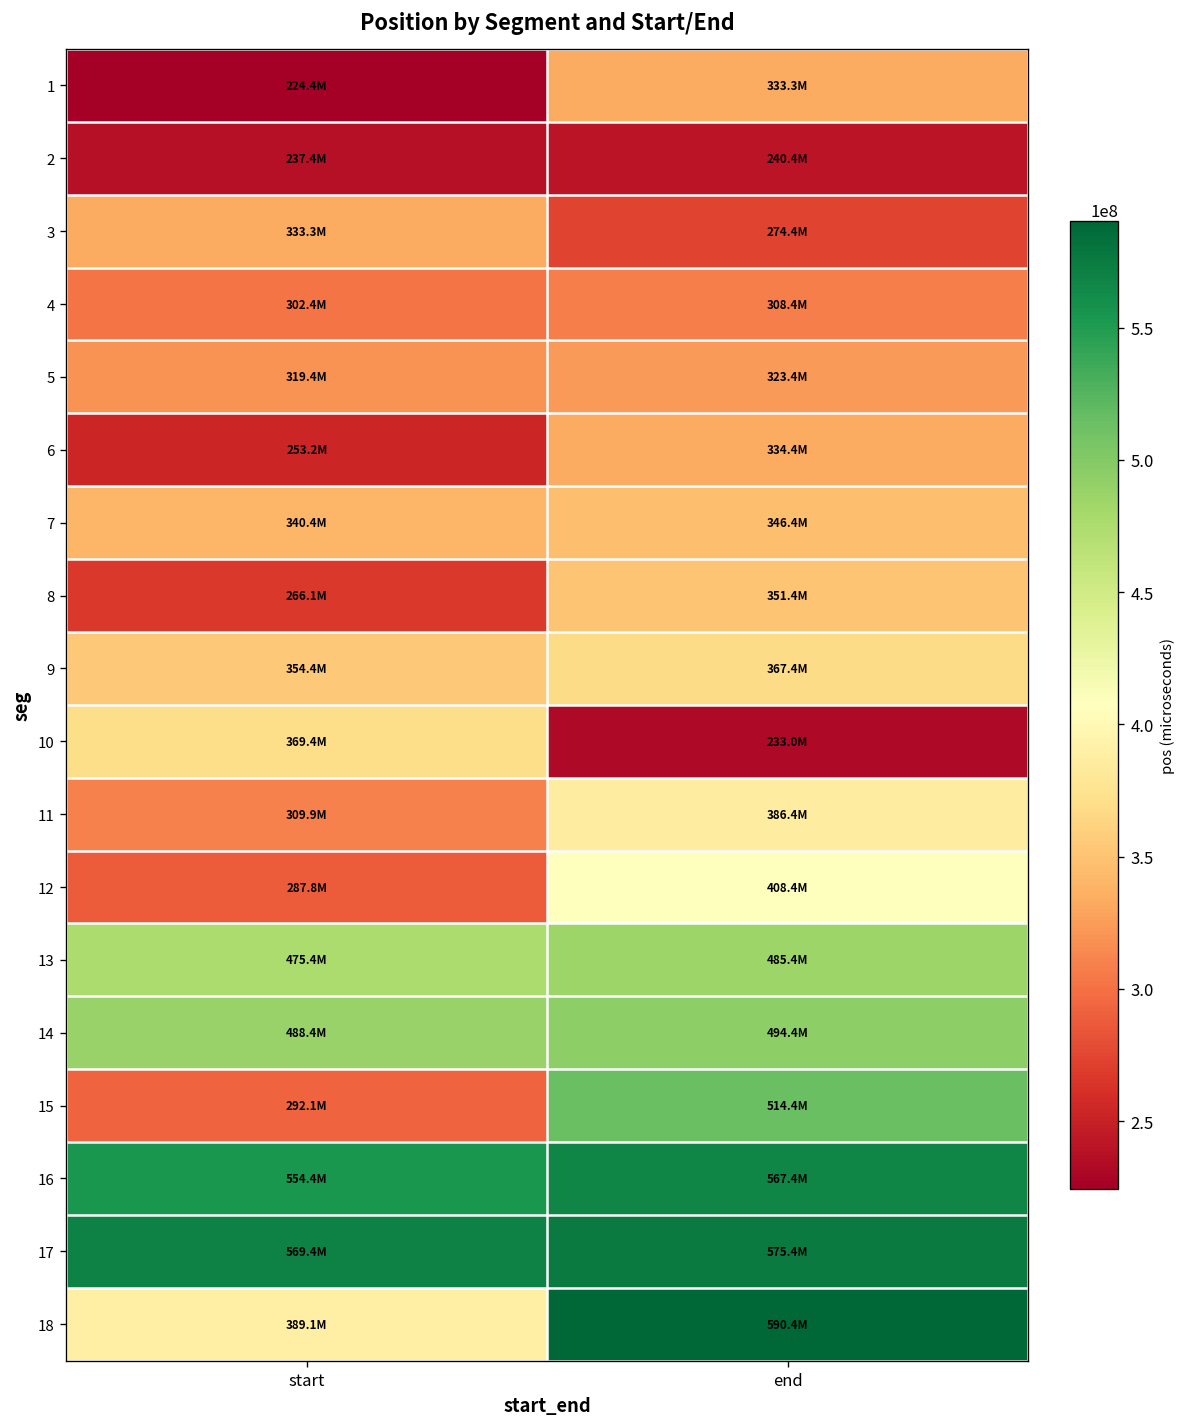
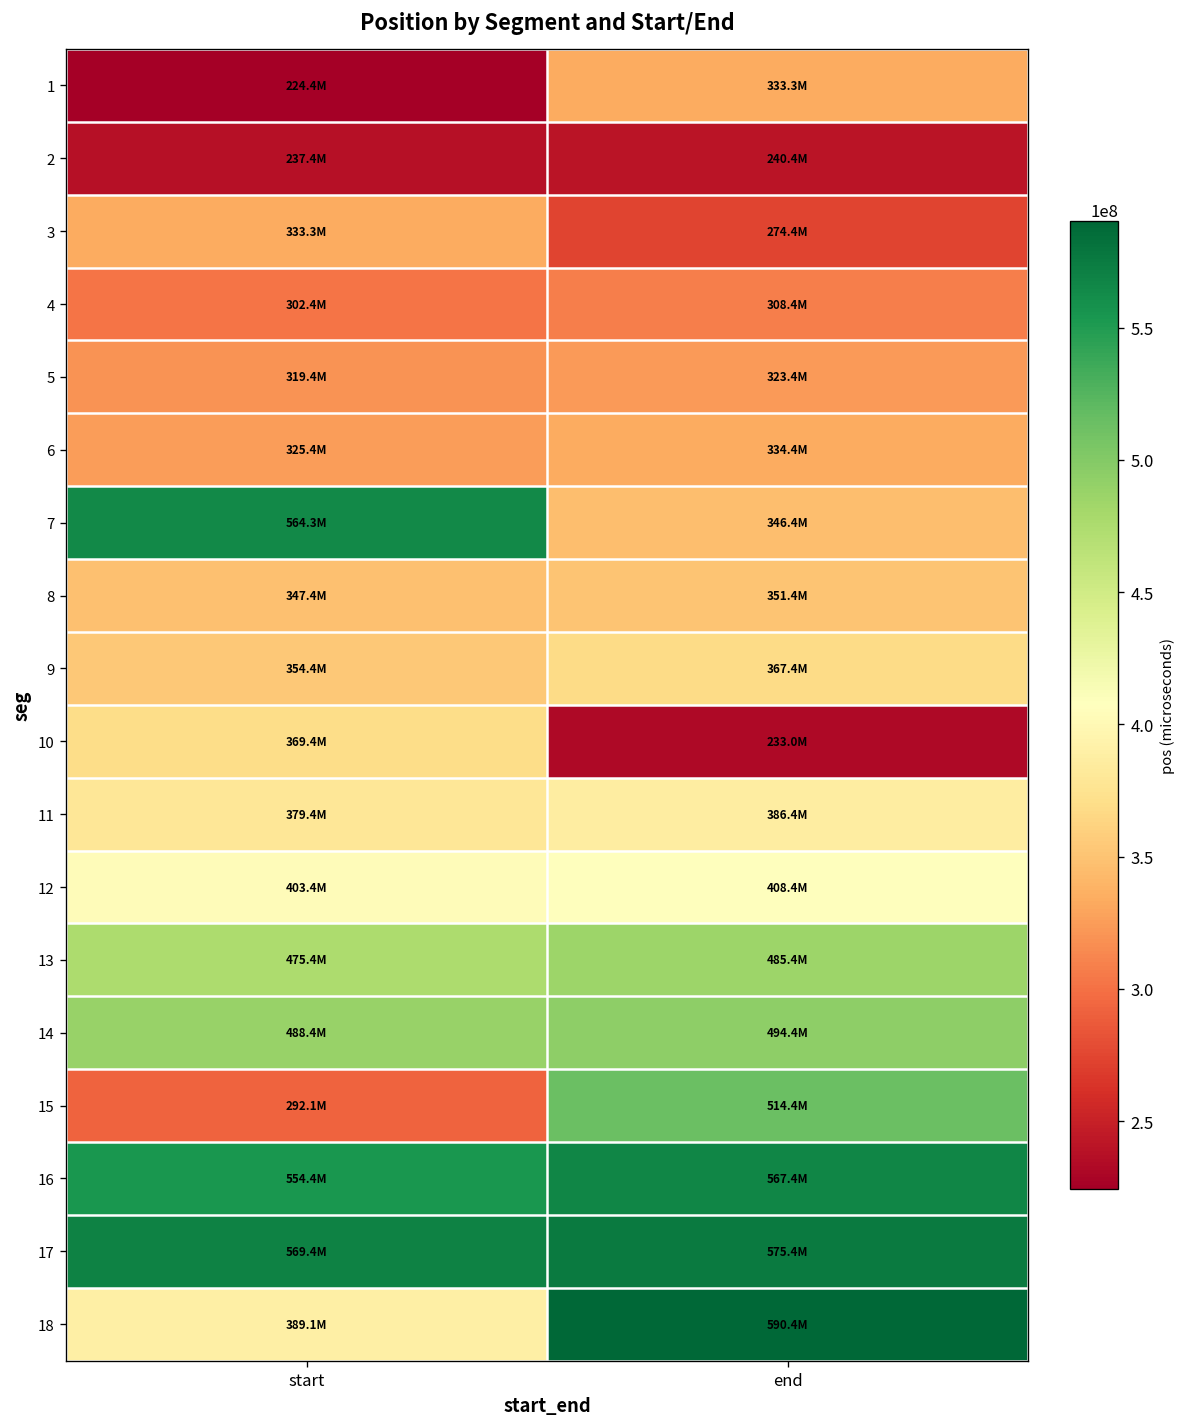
6, start: 253.2M -> 325.4M
7, start: 340.4M -> 564.3M
8, start: 266.1M -> 347.4M
11, start: 309.9M -> 379.4M
12, start: 287.8M -> 403.4M
